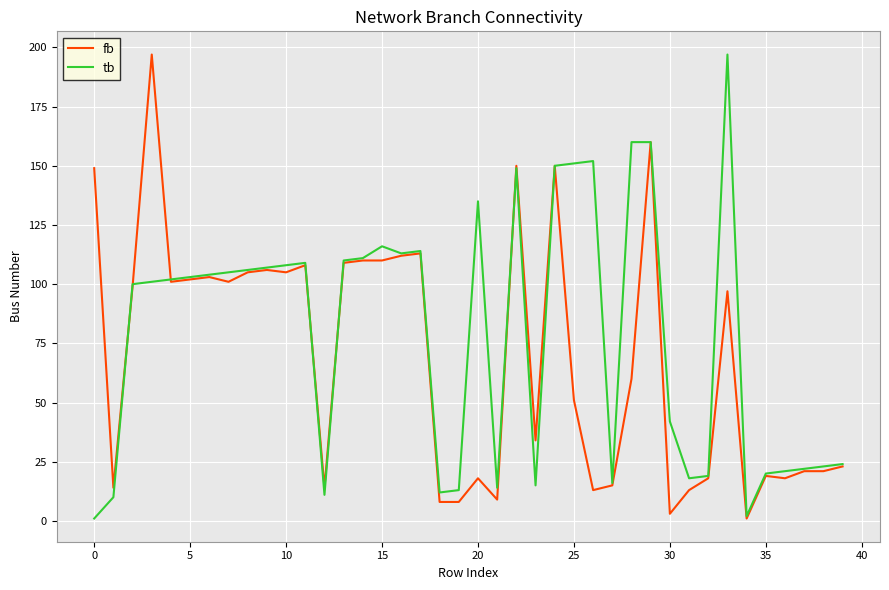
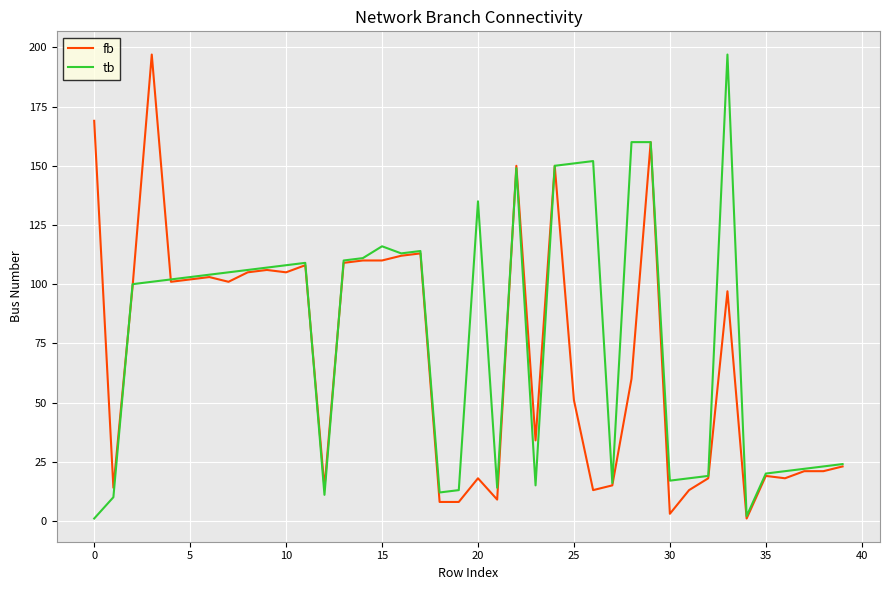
fb, 0: 149 -> 169
tb, 30: 42 -> 17
